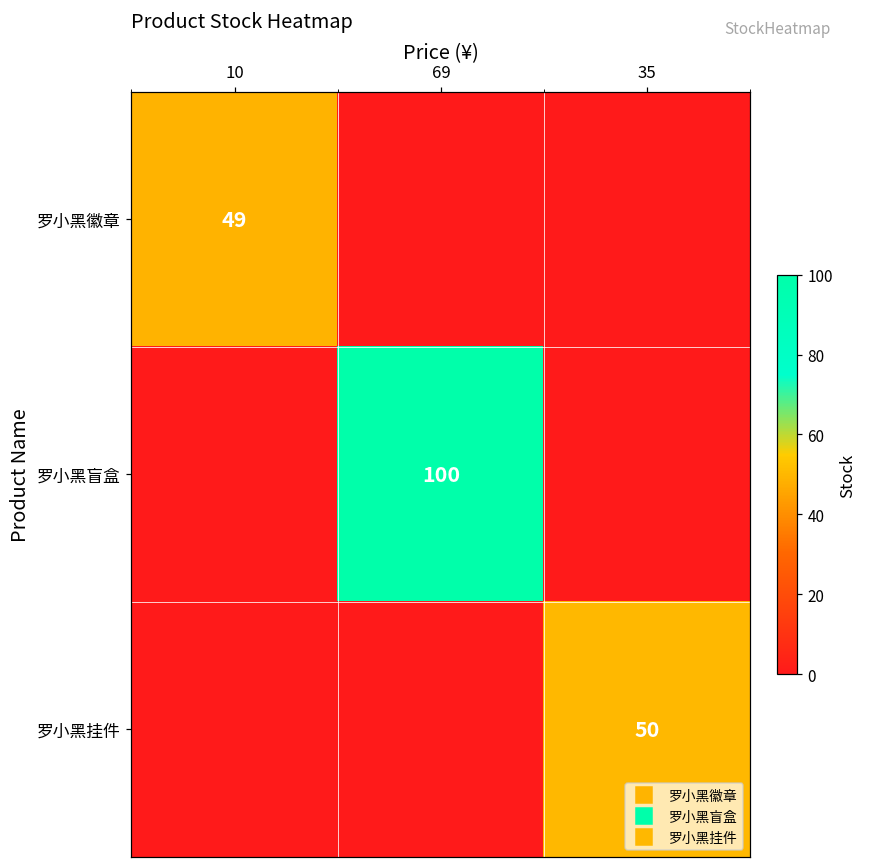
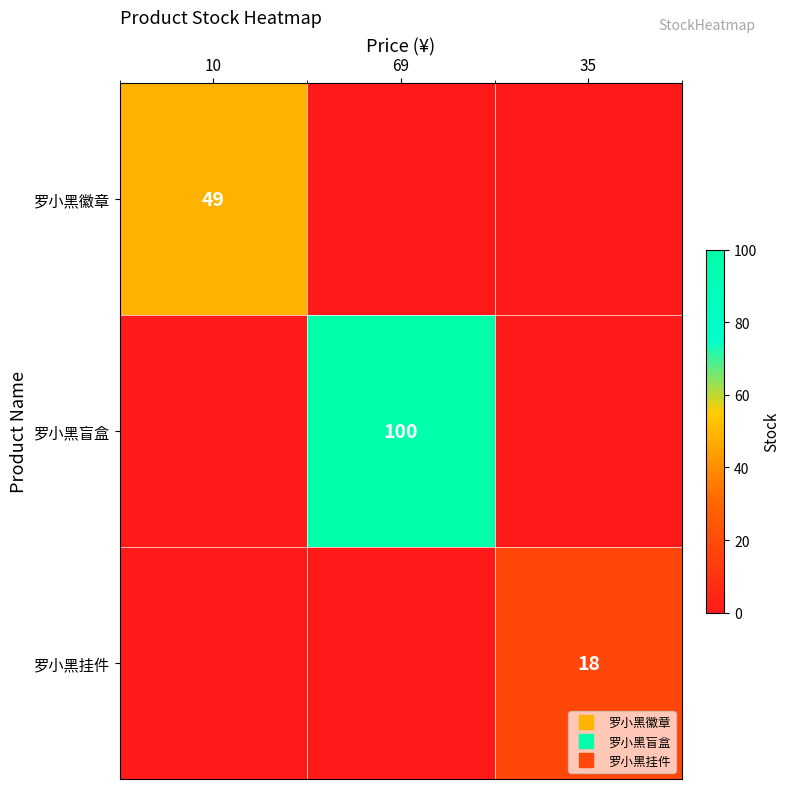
罗小黑挂件, 35: 50 -> 18
